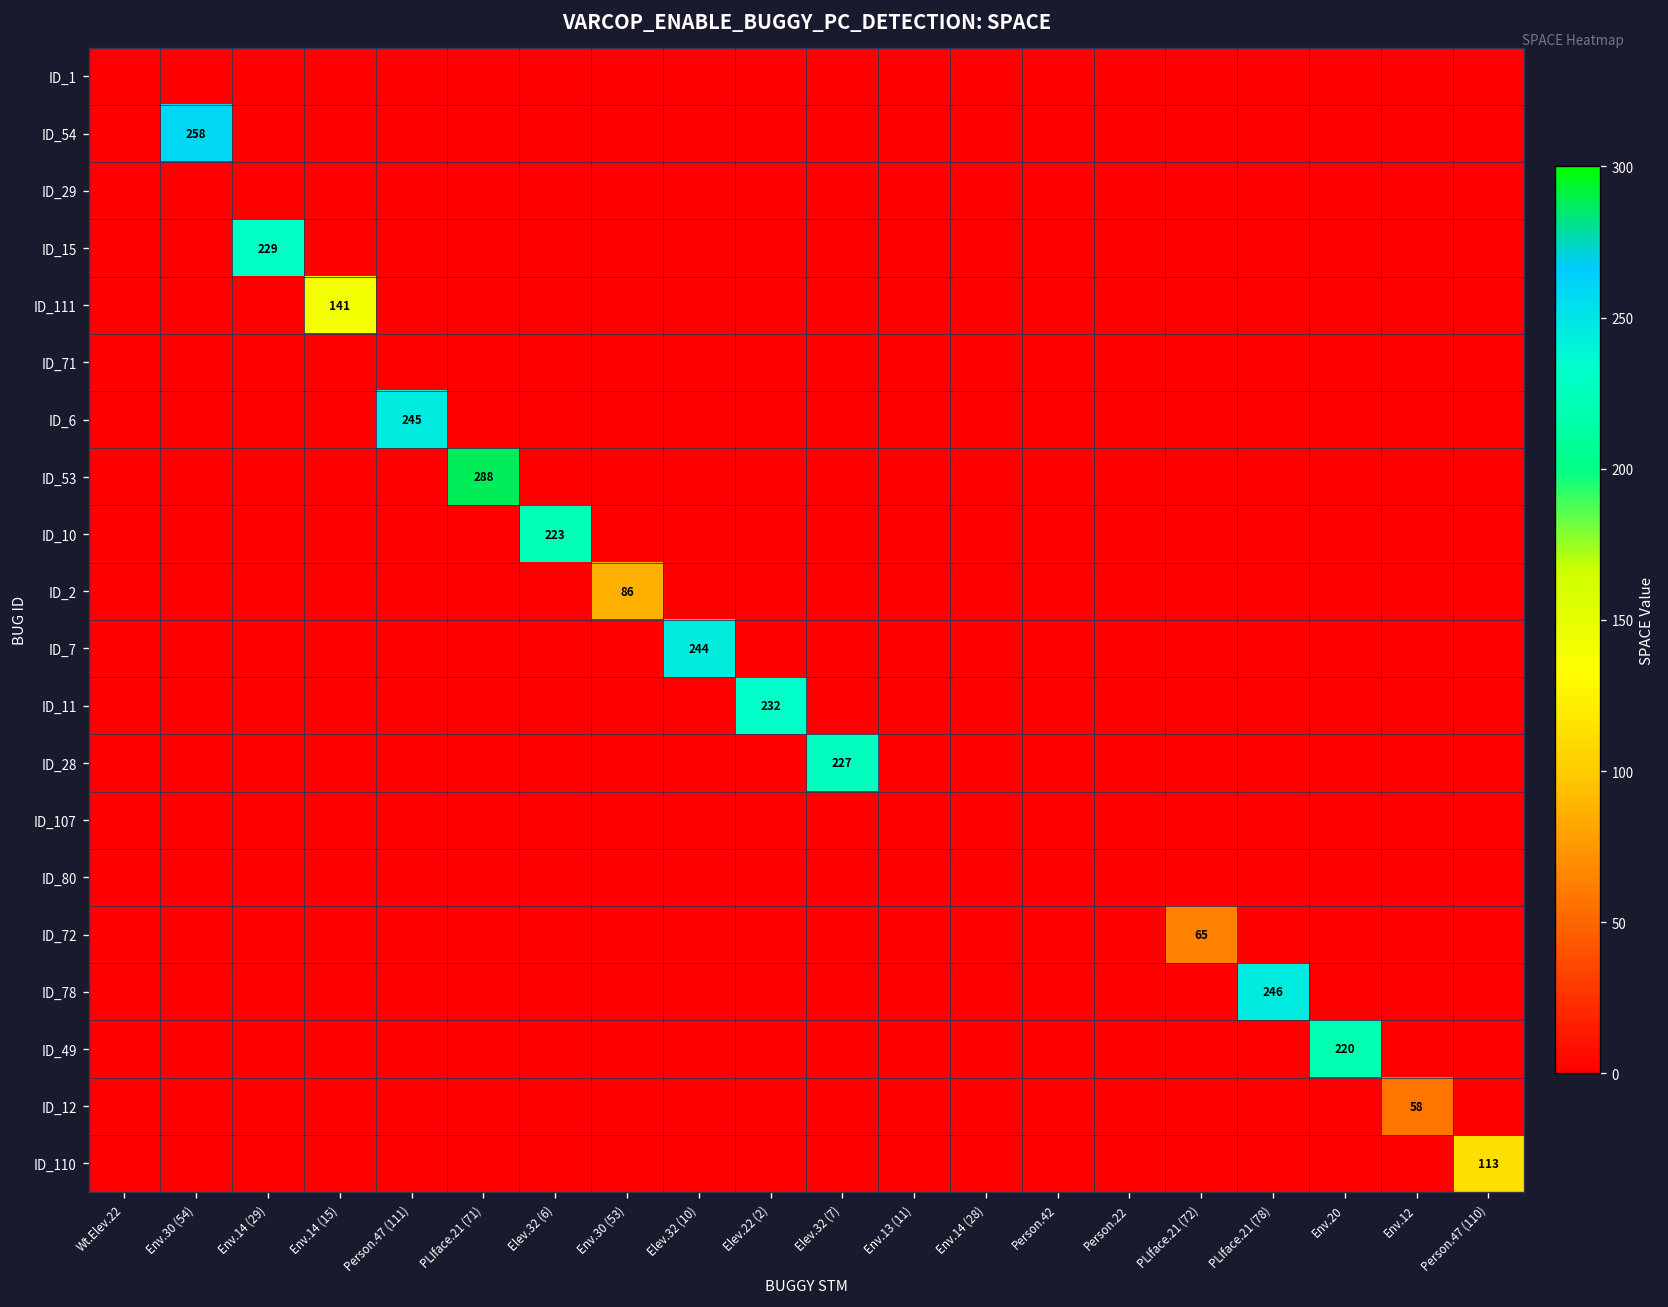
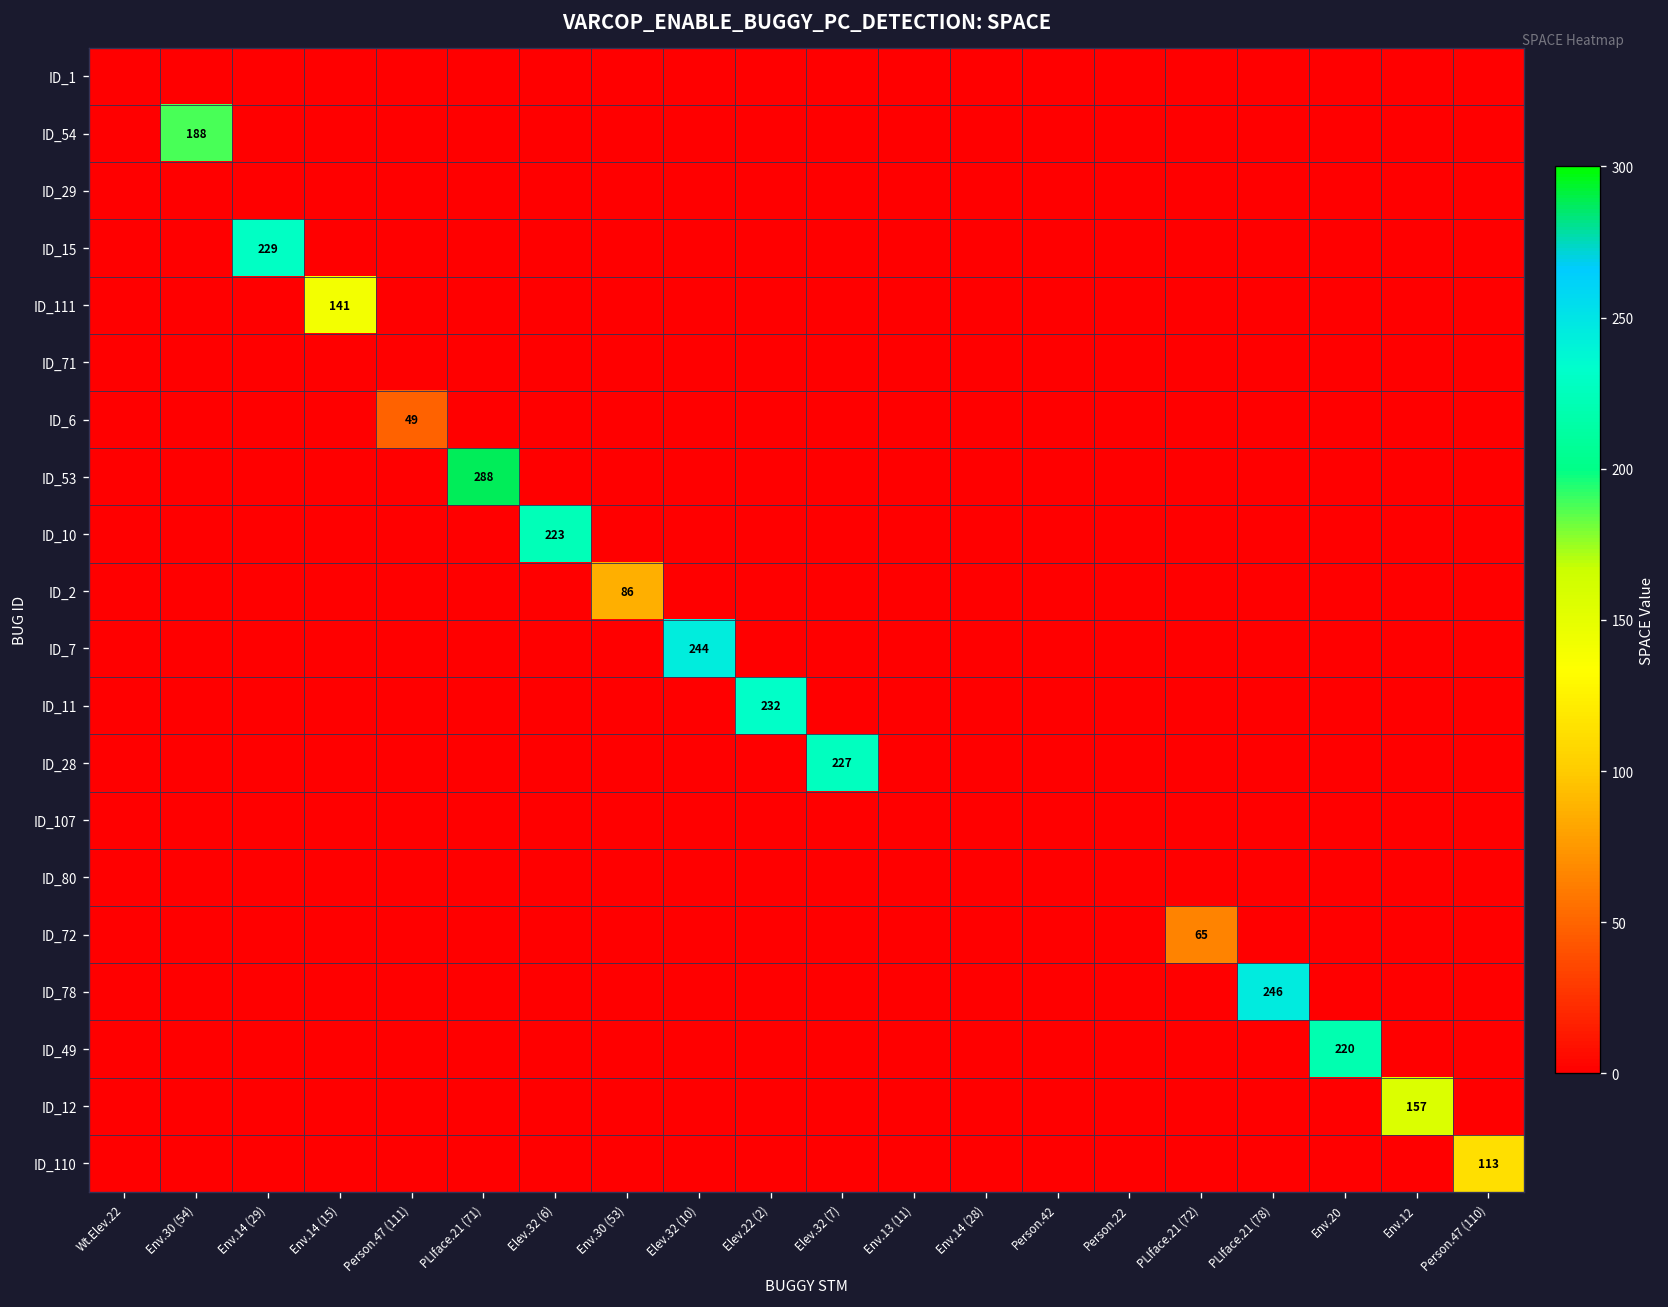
ID_54, Env.30 (54): 258 -> 188
ID_6, Person.47 (111): 245 -> 49
ID_12, Env.12: 58 -> 157
